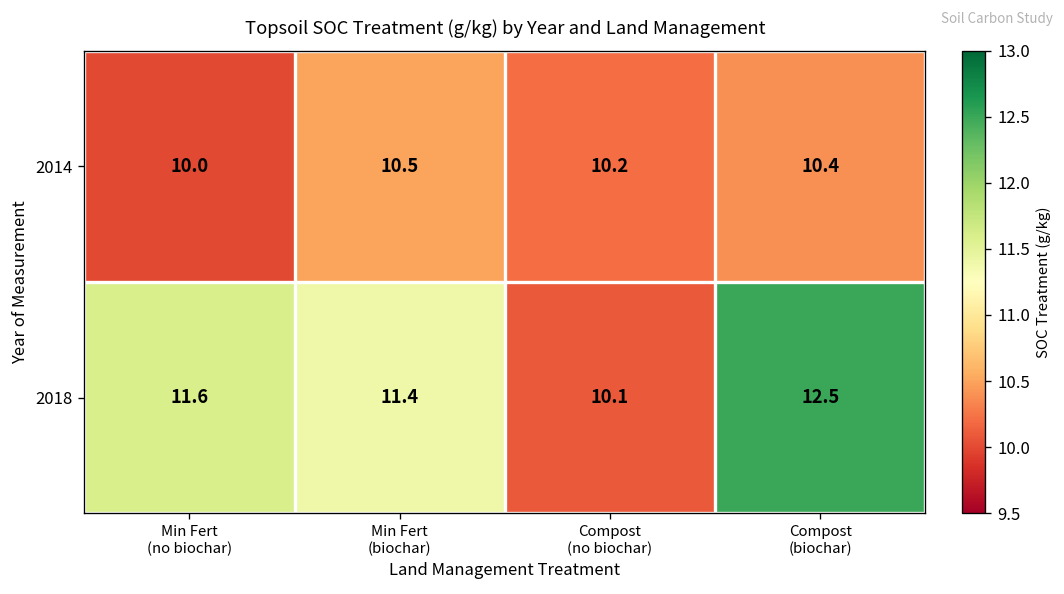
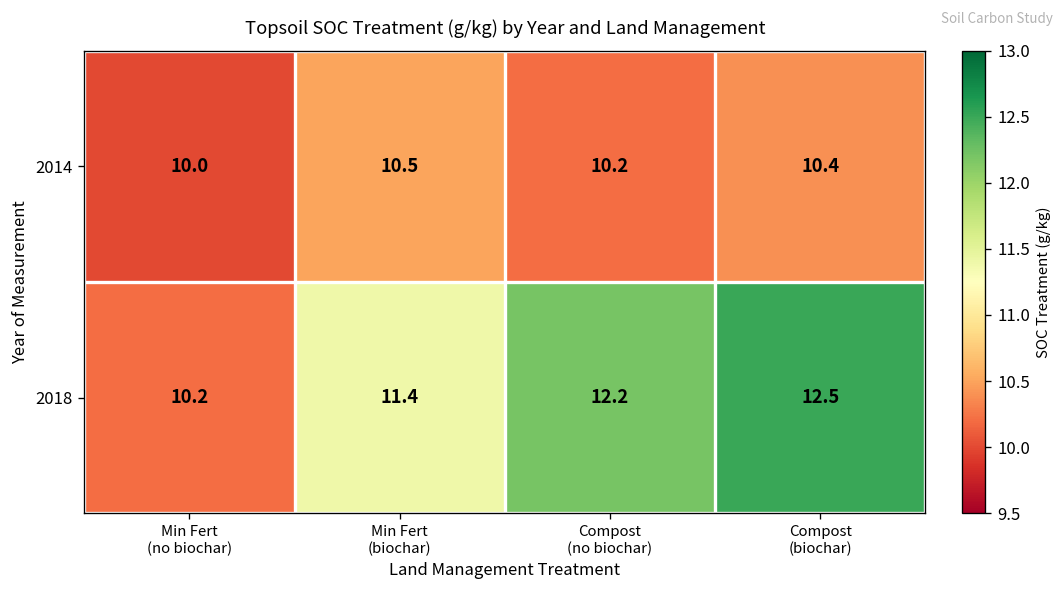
2018, Min Fert (no biochar): 11.6 -> 10.2
2018, Compost (no biochar): 10.1 -> 12.2
